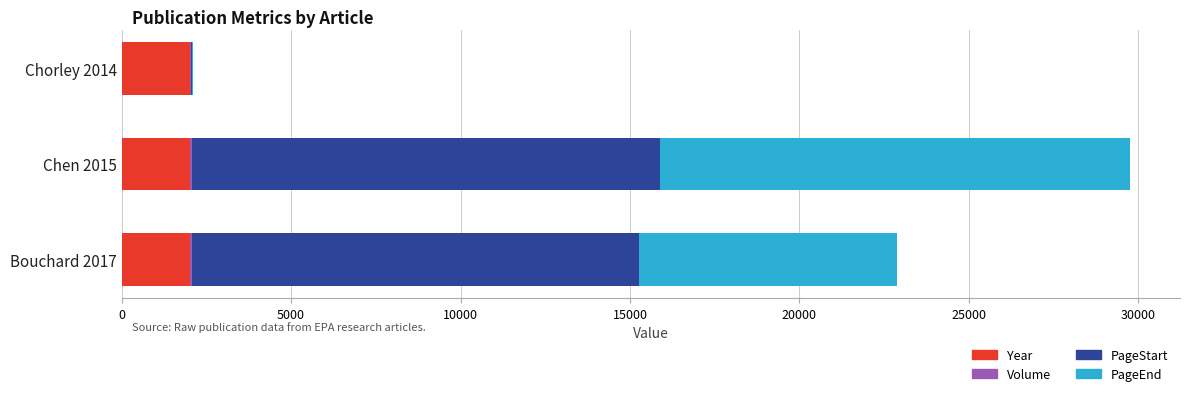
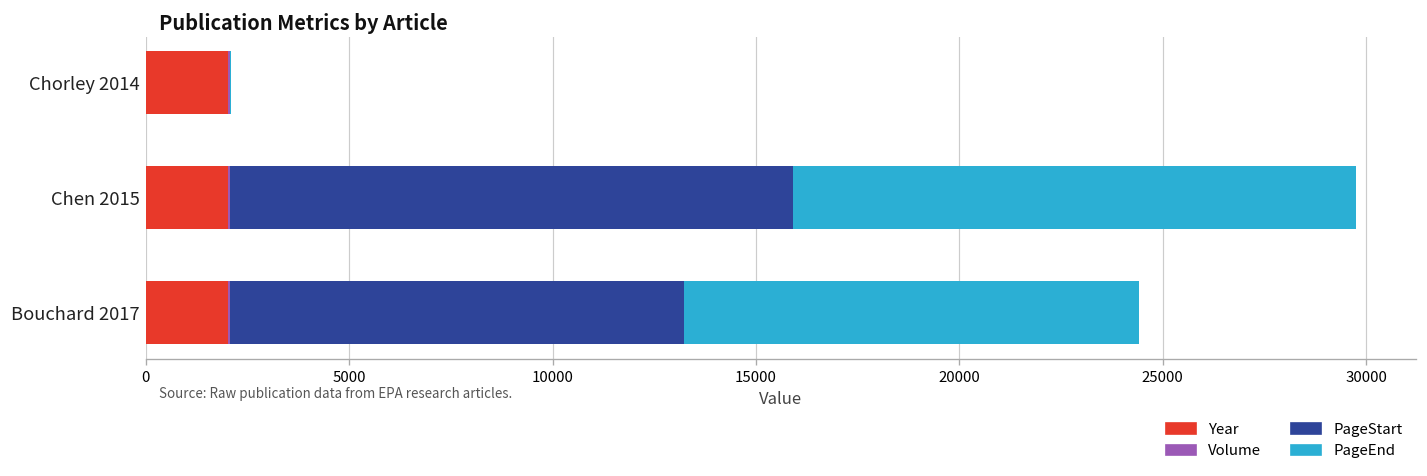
PageStart, Bouchard 2017: 13200 -> 11200
PageEnd, Bouchard 2017: 7600 -> 11200
